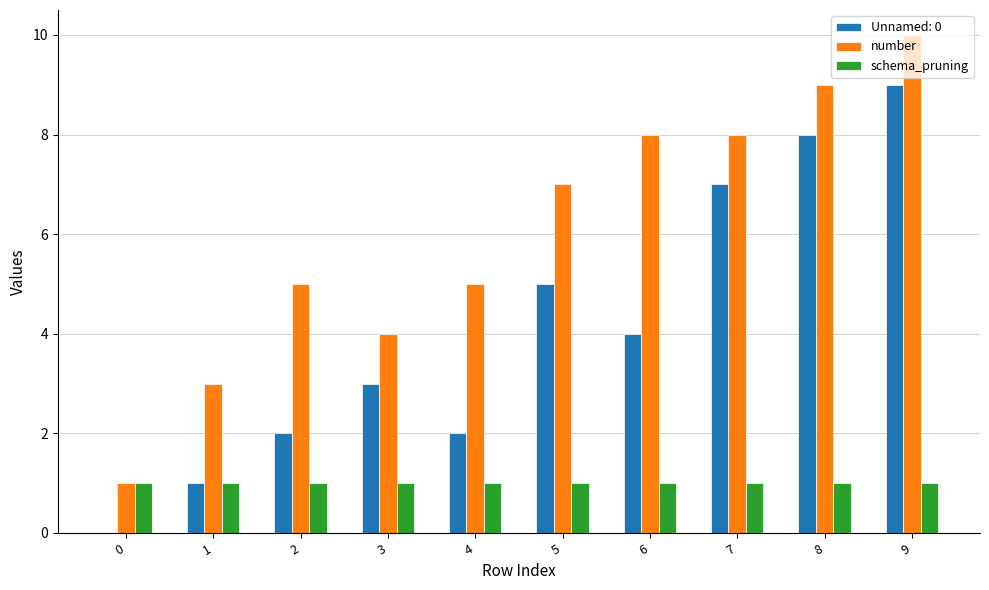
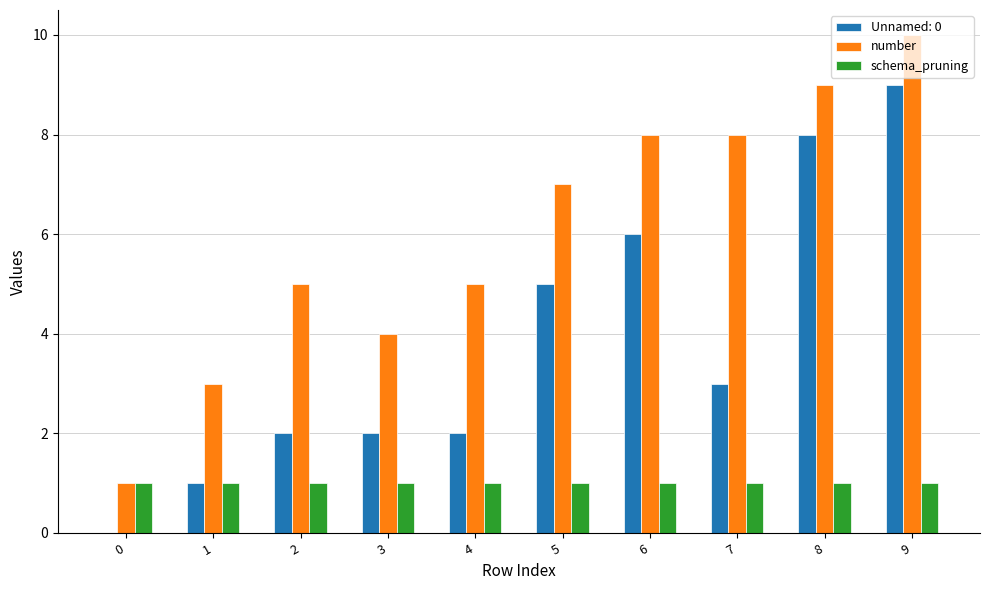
Unnamed: 0, 3: 3 -> 2
Unnamed: 0, 6: 4 -> 6
Unnamed: 0, 7: 7 -> 3
